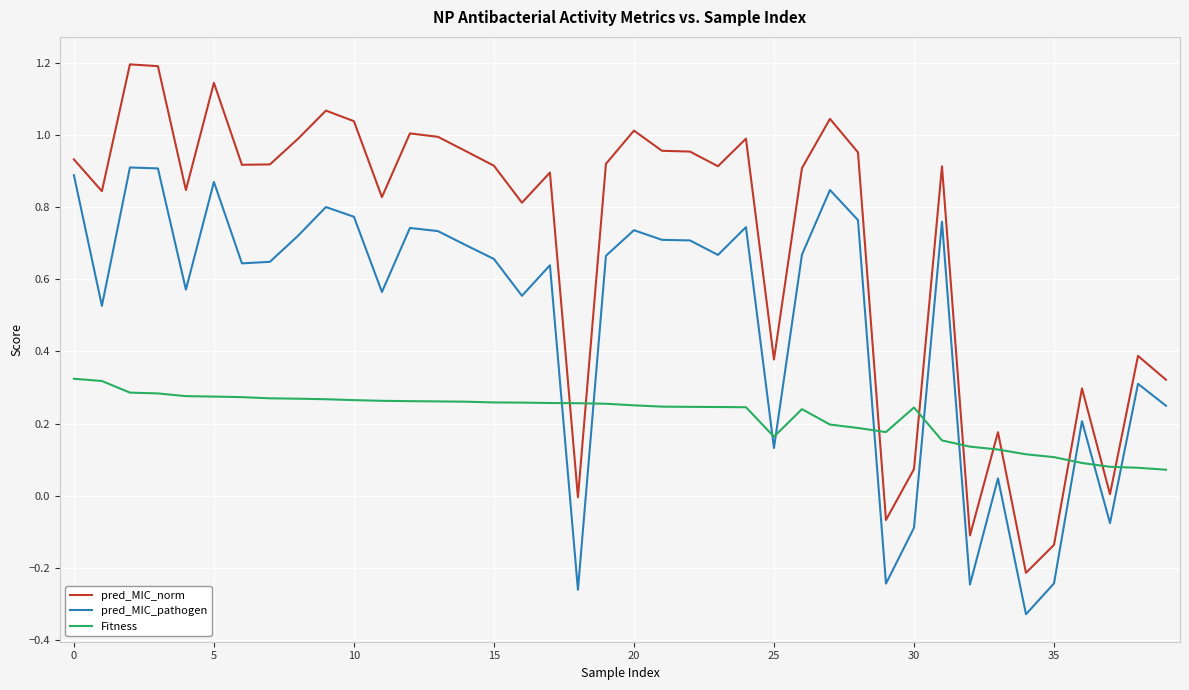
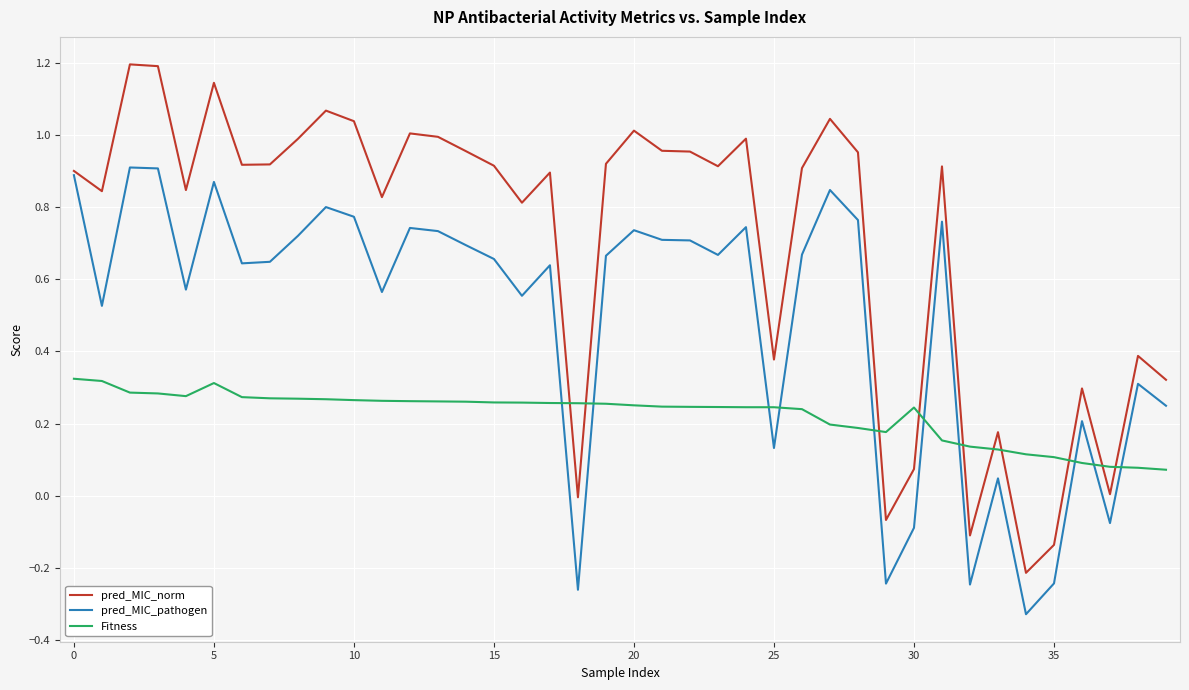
pred_MIC_norm, 0: 0.93 -> 0.90
Fitness, 5: 0.27 -> 0.31
Fitness, 25: 0.16 -> 0.25
